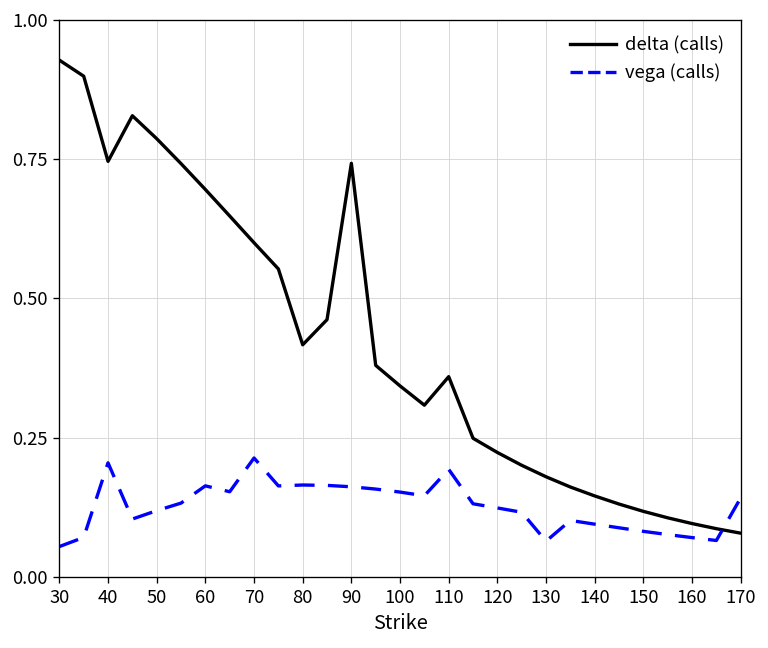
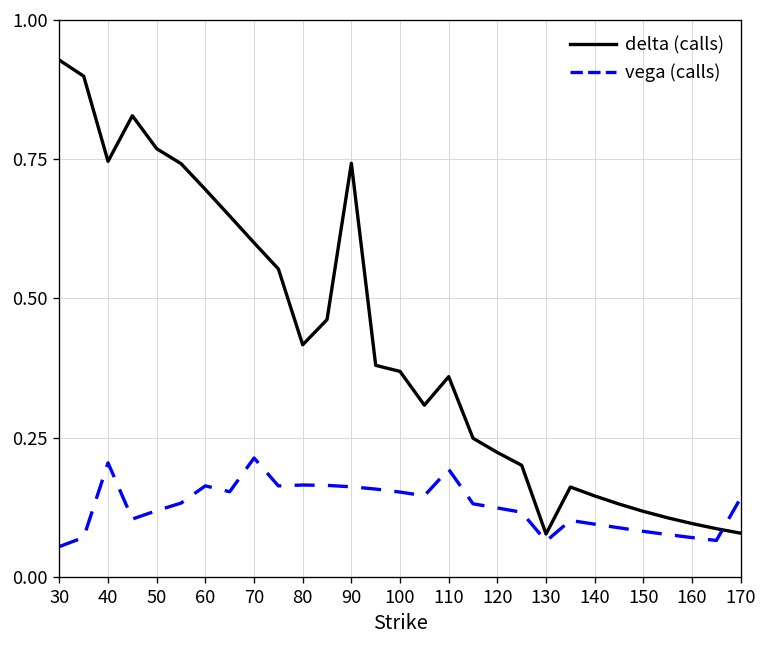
delta (calls), 50: 0.79 -> 0.77
delta (calls), 100: 0.34 -> 0.37
delta (calls), 130: 0.18 -> 0.08
